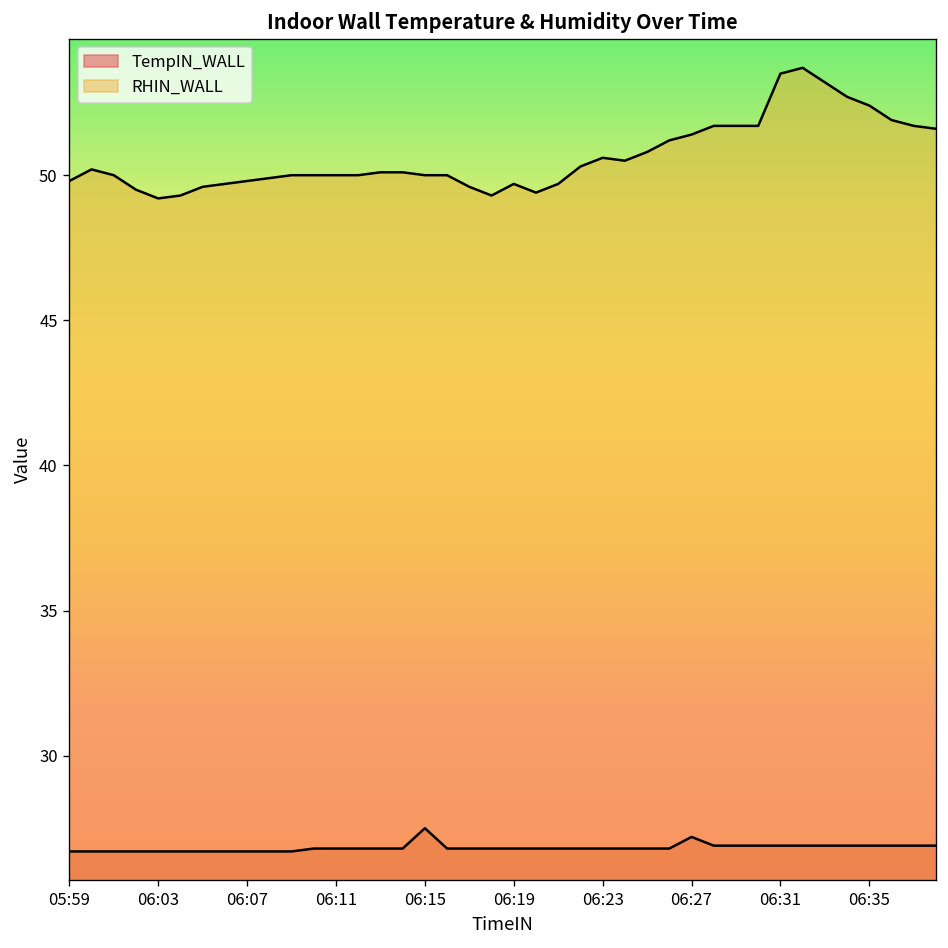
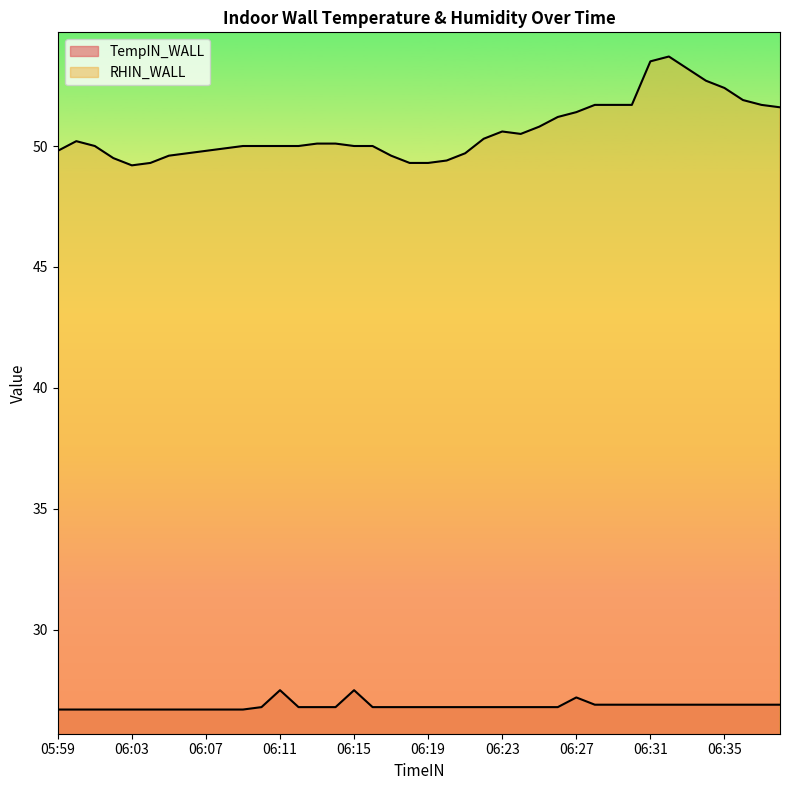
TempIN_WALL, 06:11: 26.8 -> 27.5
RHIN_WALL, 06:19: 49.7 -> 49.3
